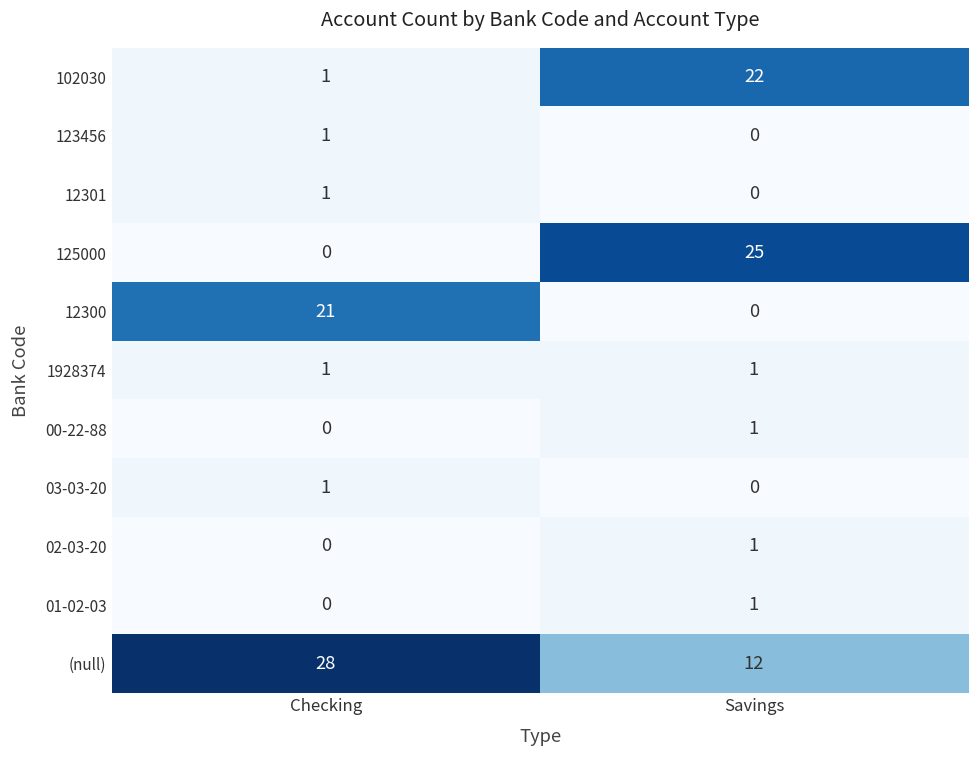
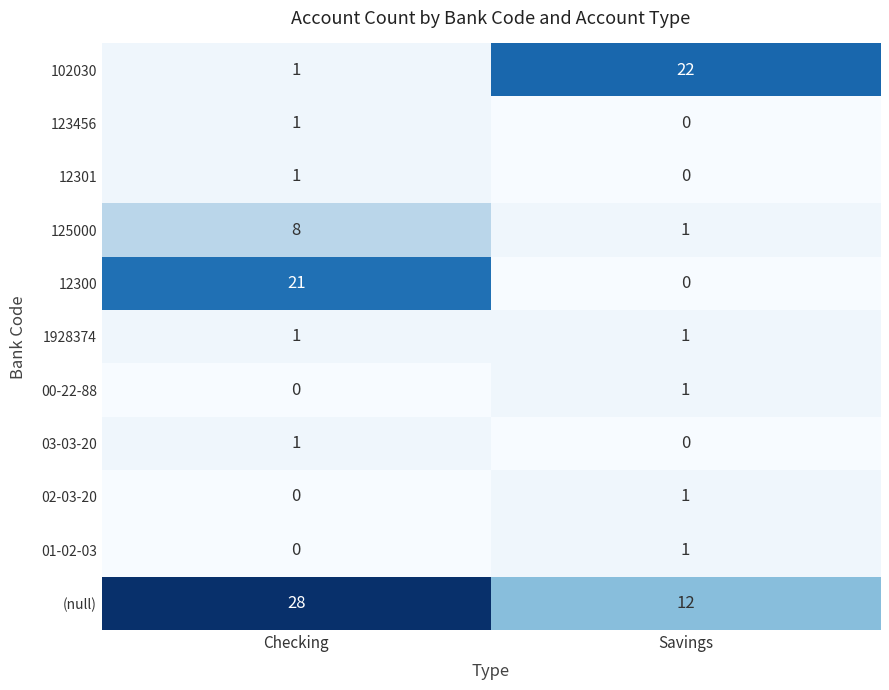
125000, Checking: 0 -> 8
125000, Savings: 25 -> 1
